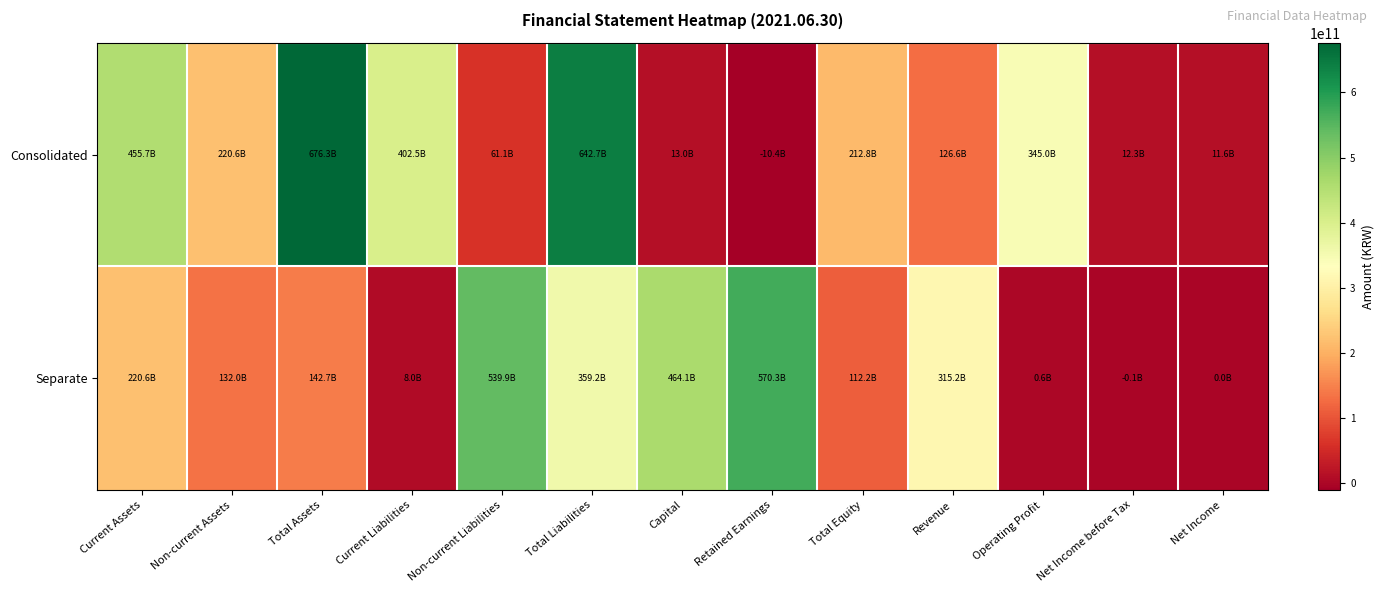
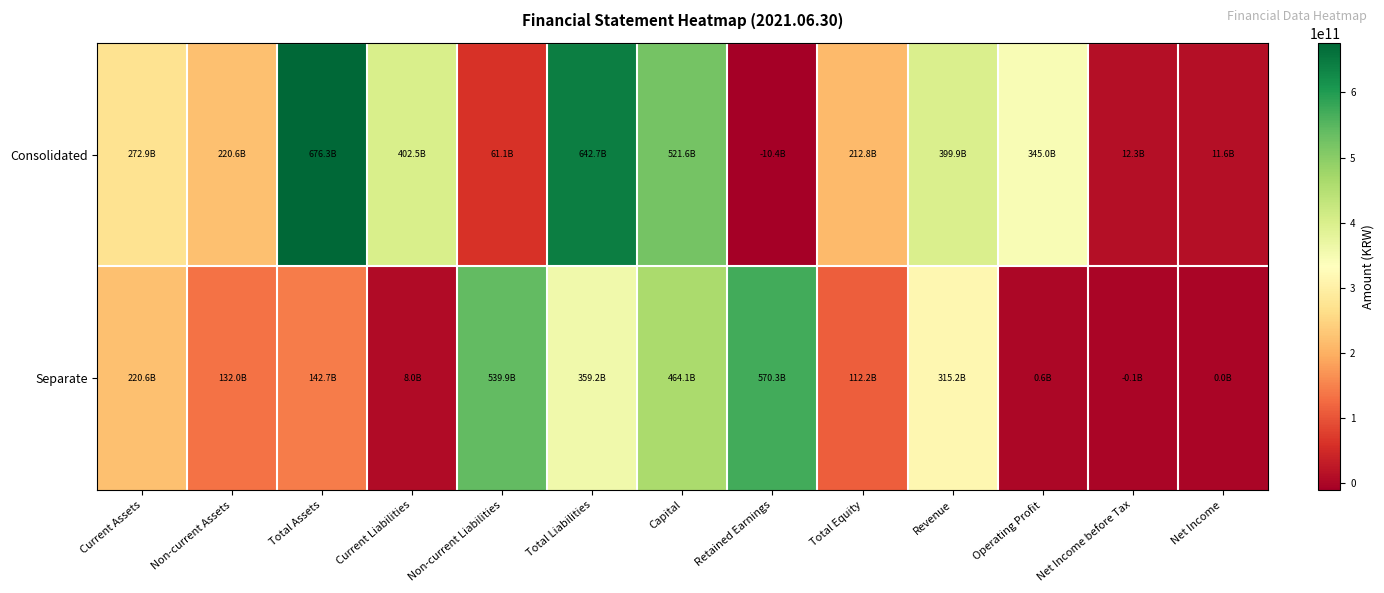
Consolidated, Current Assets: 455.7B -> 272.9B
Consolidated, Capital: 13.0B -> 521.6B
Consolidated, Revenue: 126.6B -> 399.9B
